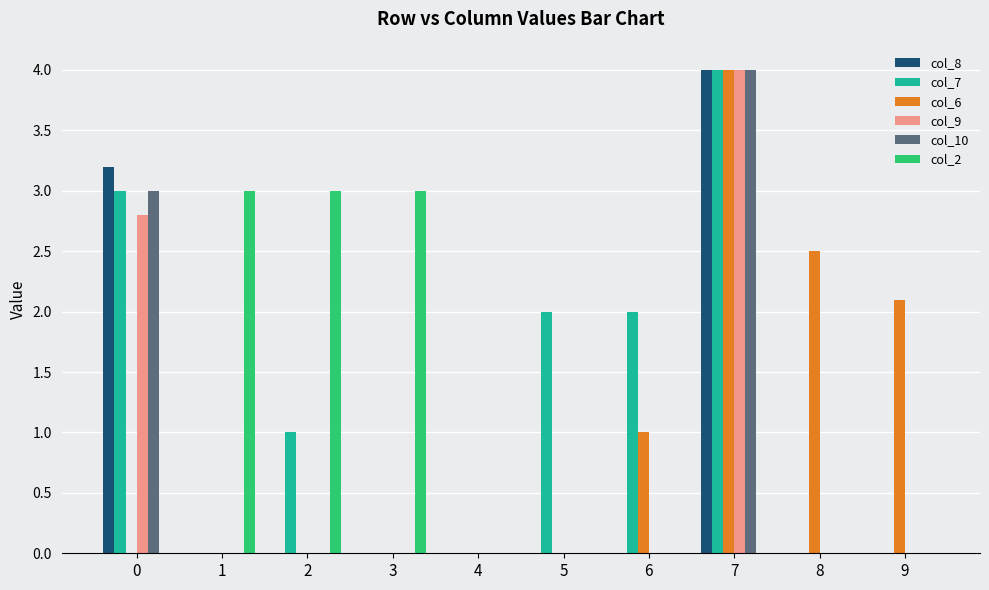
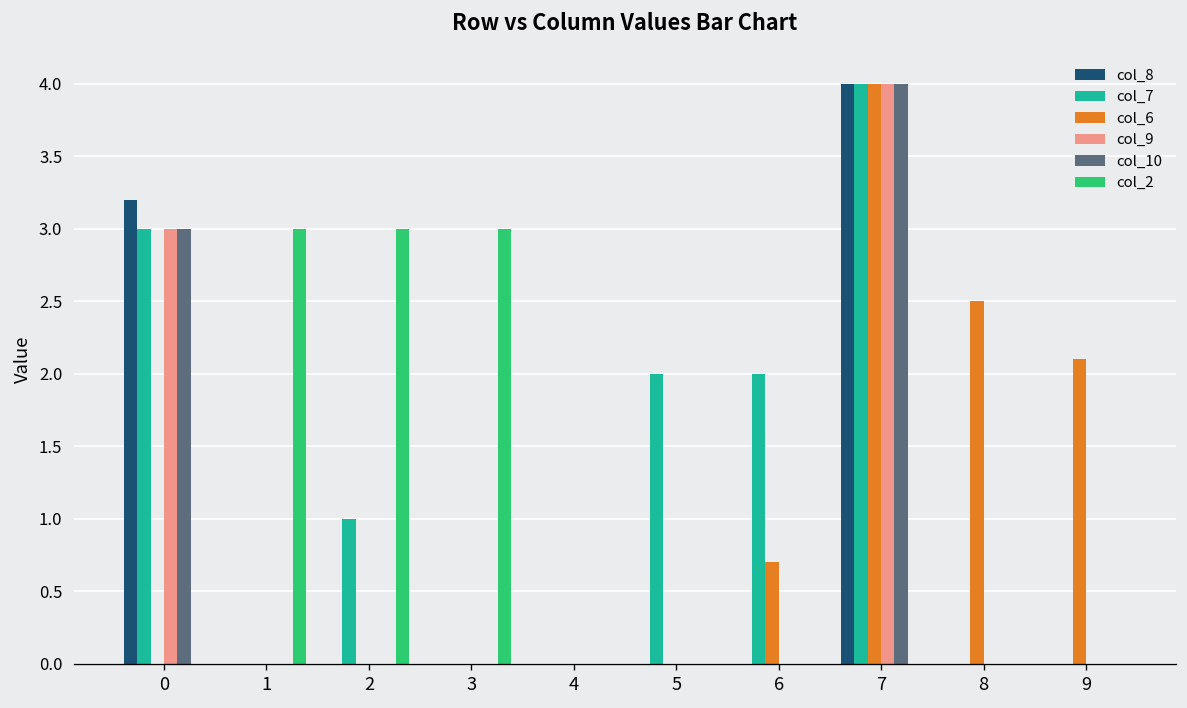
col_9, 0: 2.8 -> 3.0
col_6, 6: 1.0 -> 0.7
